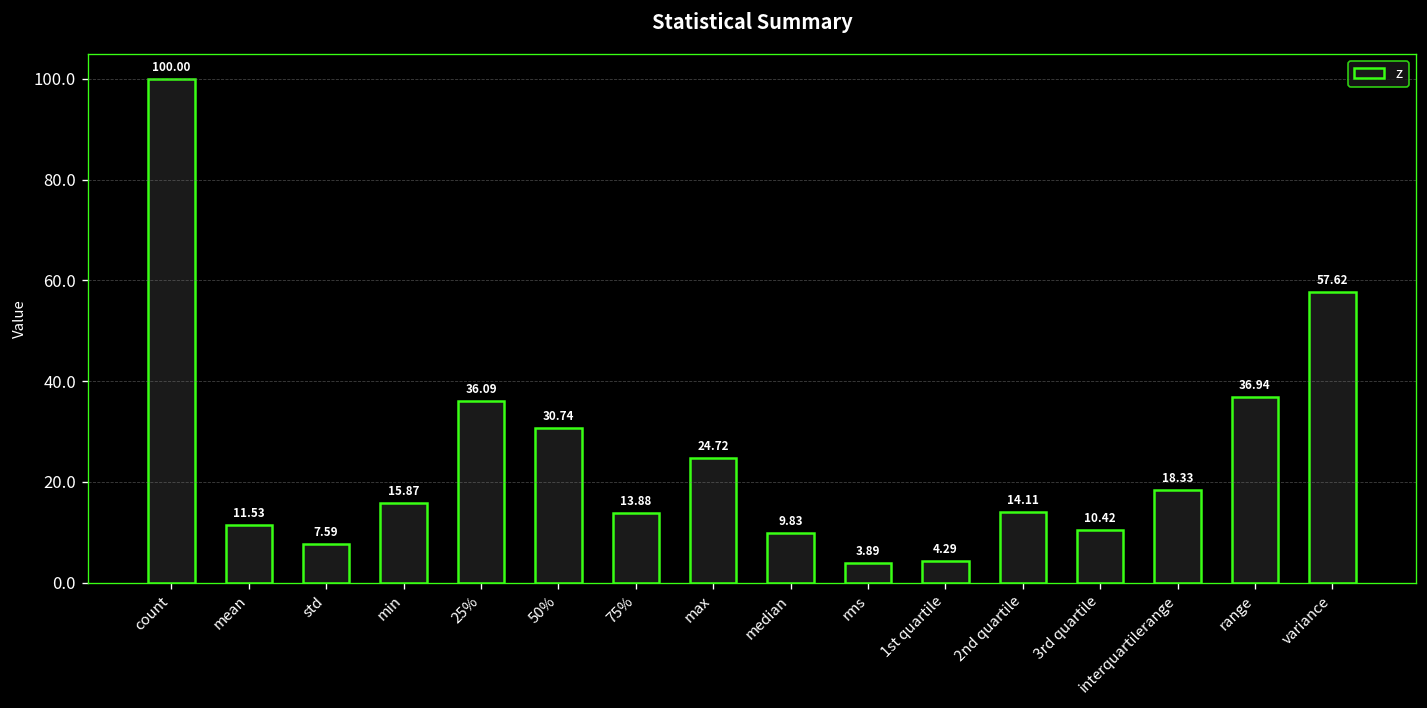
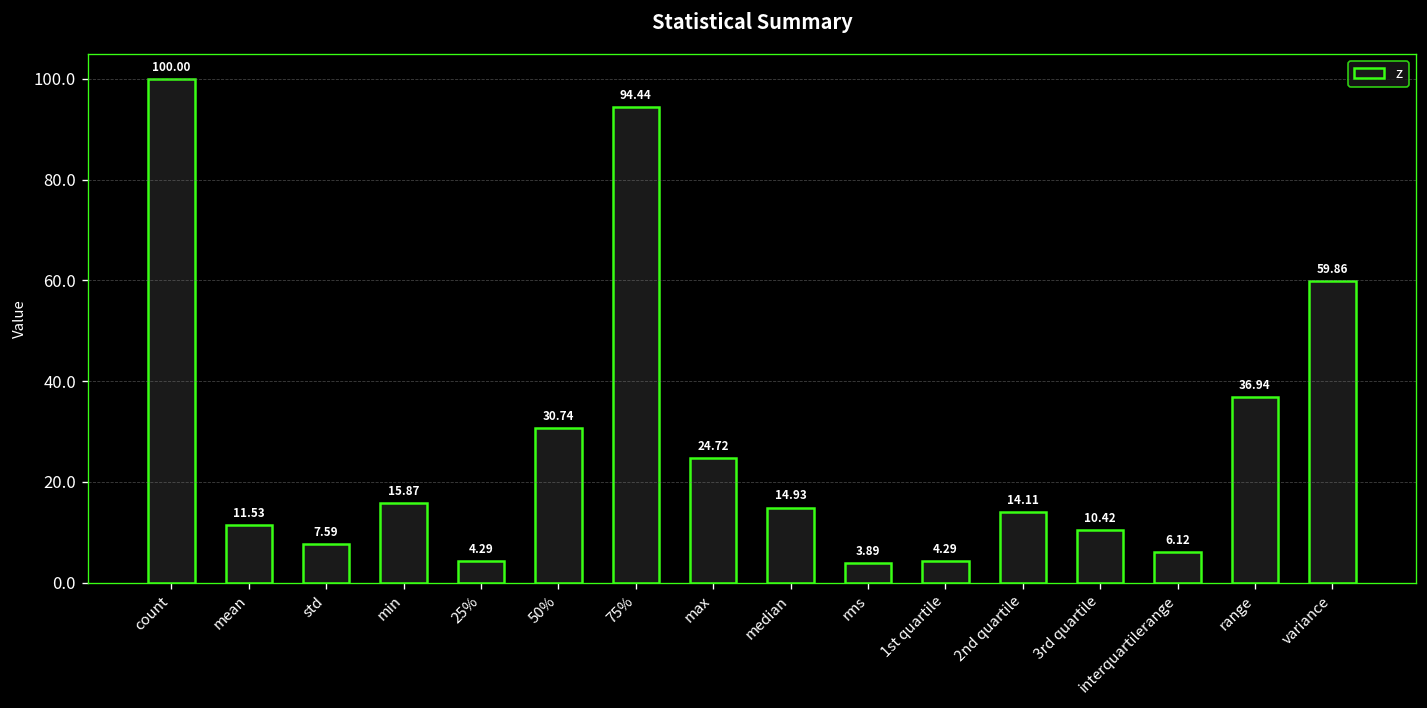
25%: 36.09 -> 4.29
75%: 13.88 -> 94.44
median: 9.83 -> 14.93
interquartilerange: 18.33 -> 6.12
variance: 57.62 -> 59.86
